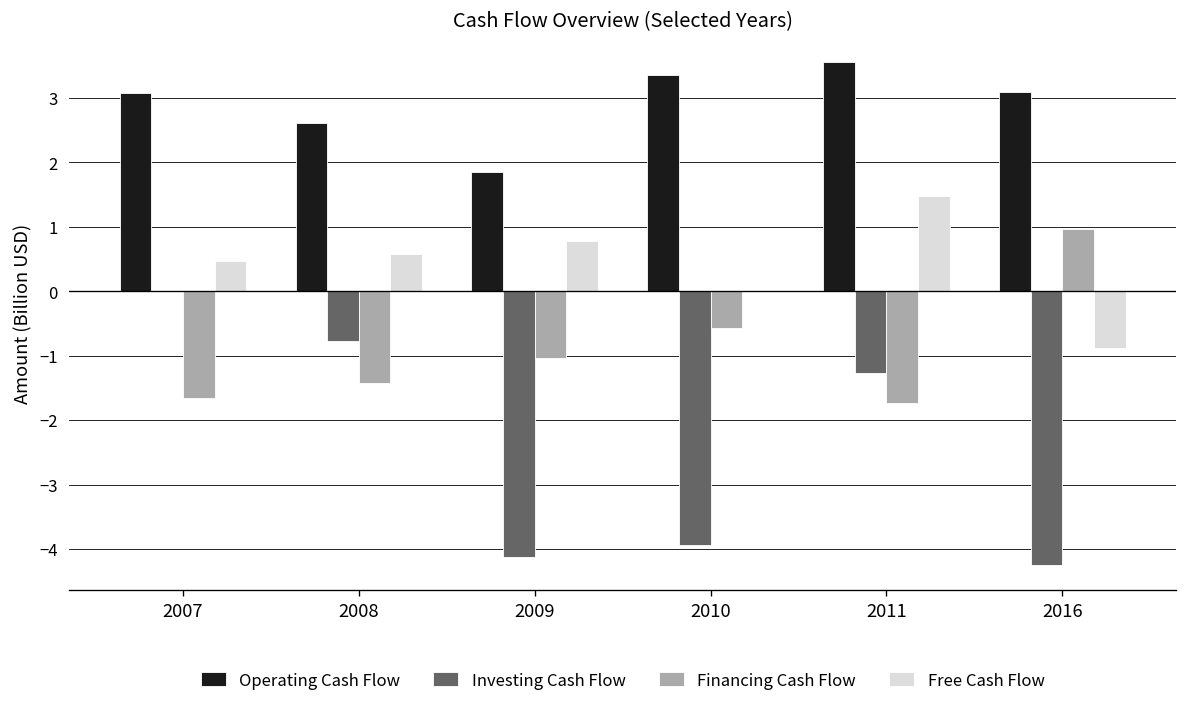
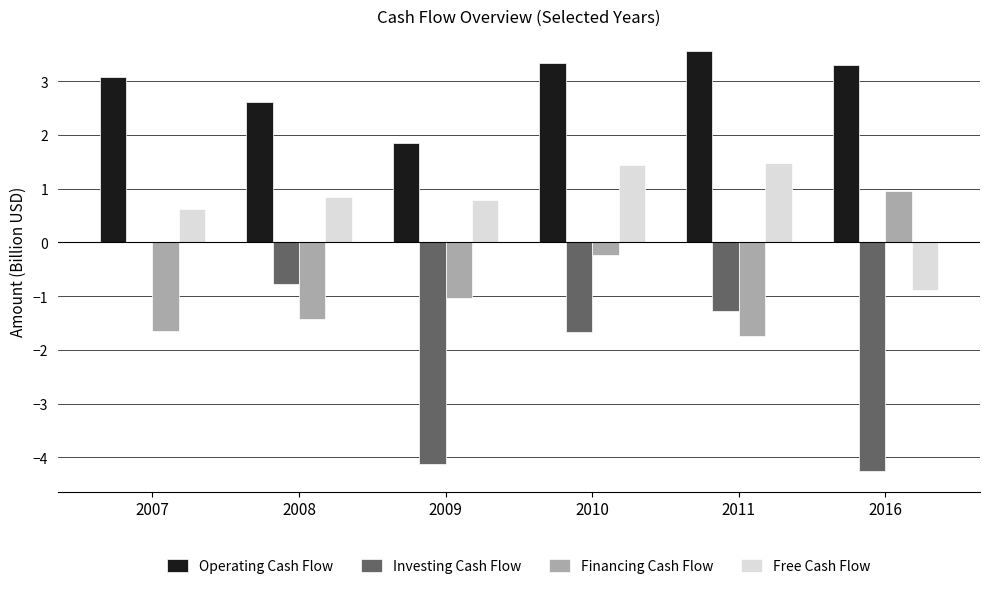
Free Cash Flow, 2007: 0.5 -> 0.6
Free Cash Flow, 2008: 0.6 -> 0.8
Investing Cash Flow, 2010: -3.9 -> -1.7
Financing Cash Flow, 2010: -0.6 -> -0.2
Free Cash Flow, 2010: 0.0 -> 1.4
Operating Cash Flow, 2016: 3.1 -> 3.3
